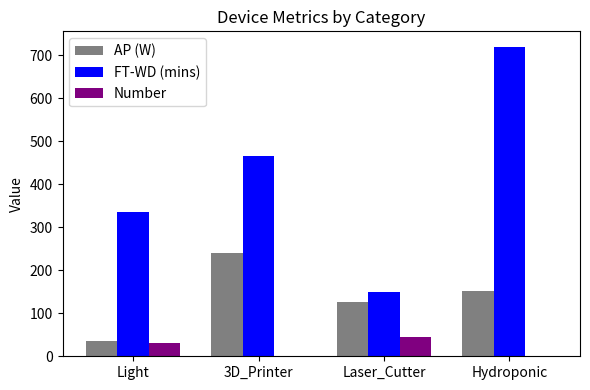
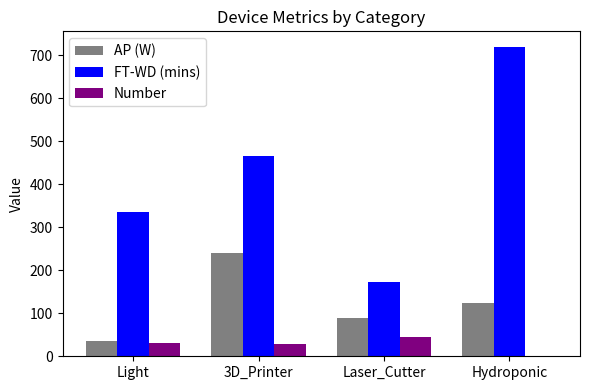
Number, 3D_Printer: 0 -> 30
AP (W), Laser_Cutter: 130 -> 90
FT-WD (mins), Laser_Cutter: 150 -> 170
AP (W), Hydroponic: 150 -> 130
